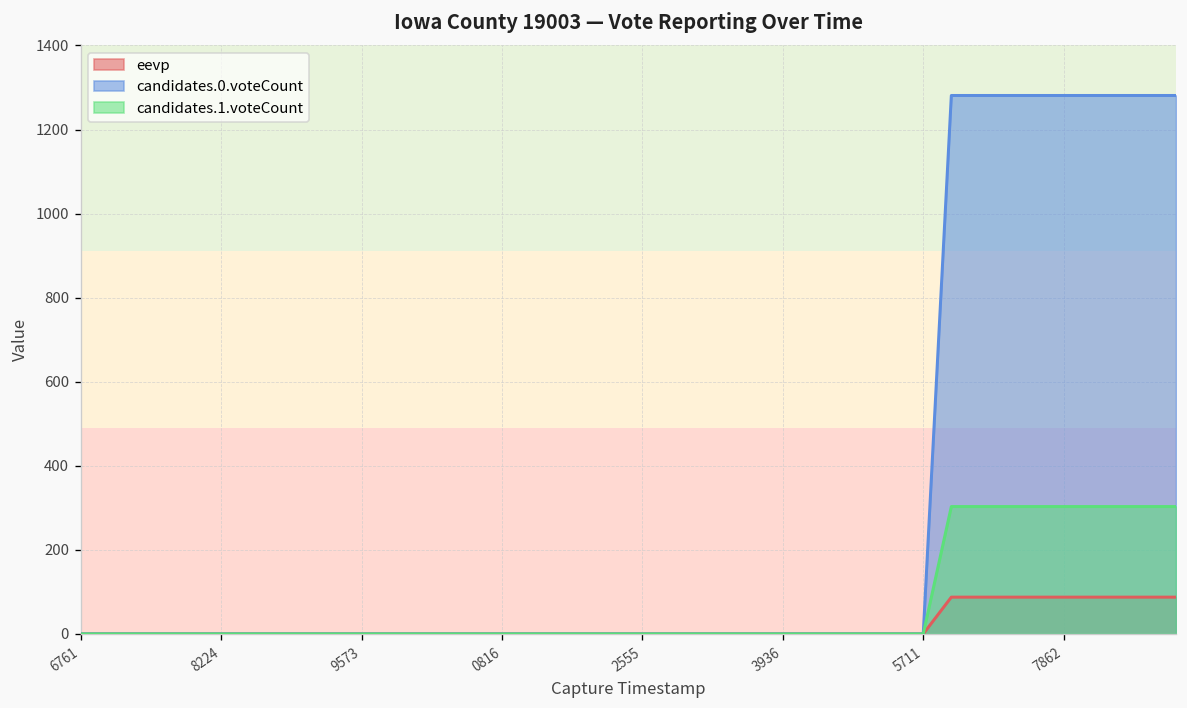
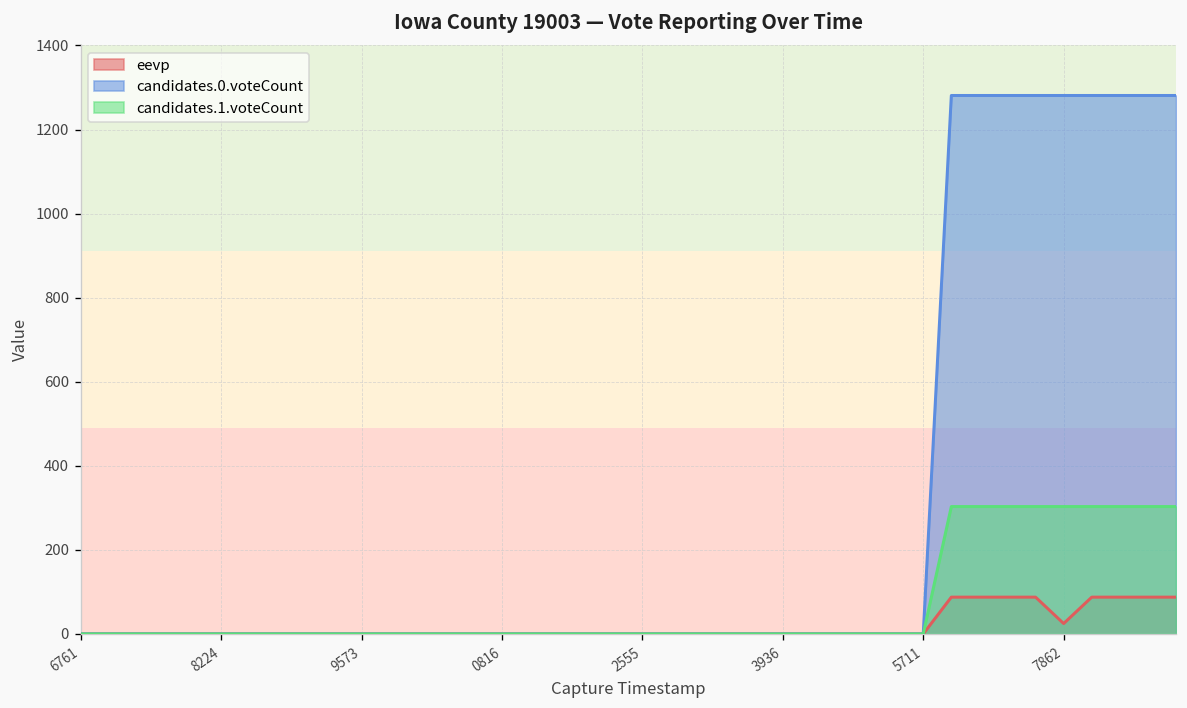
eevp, 7862: 90 -> 20
